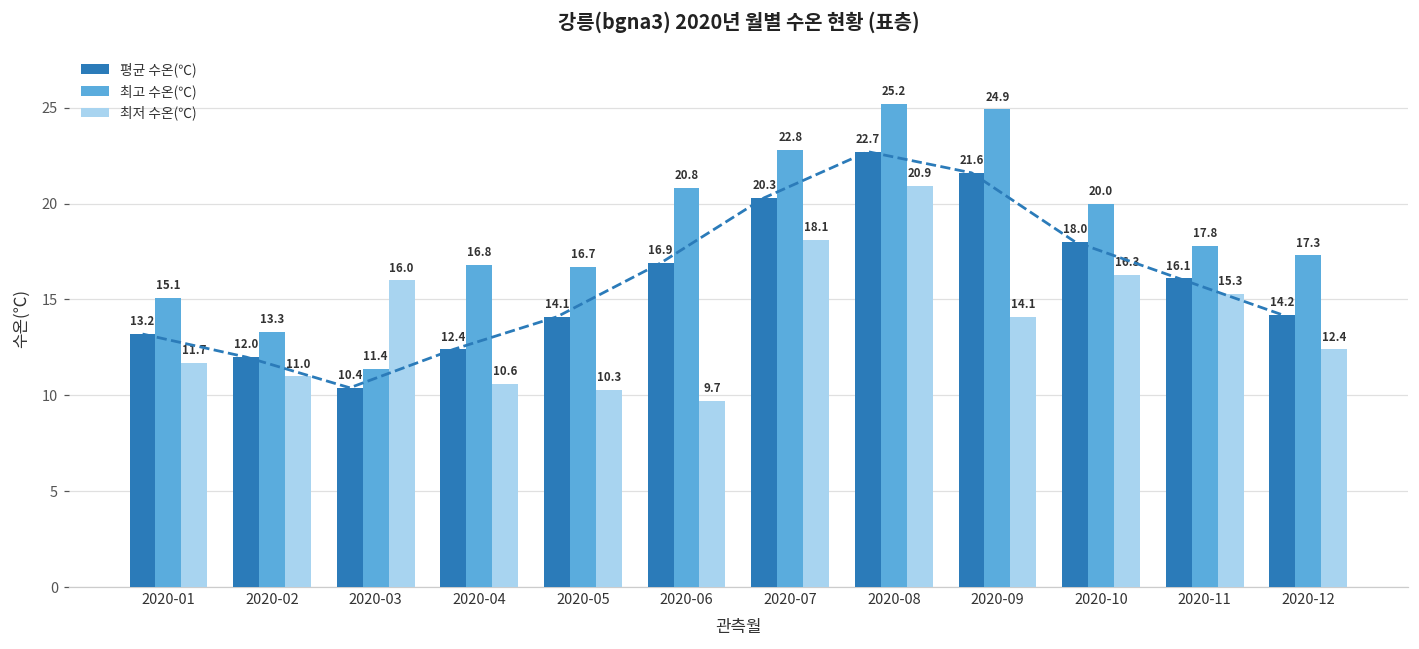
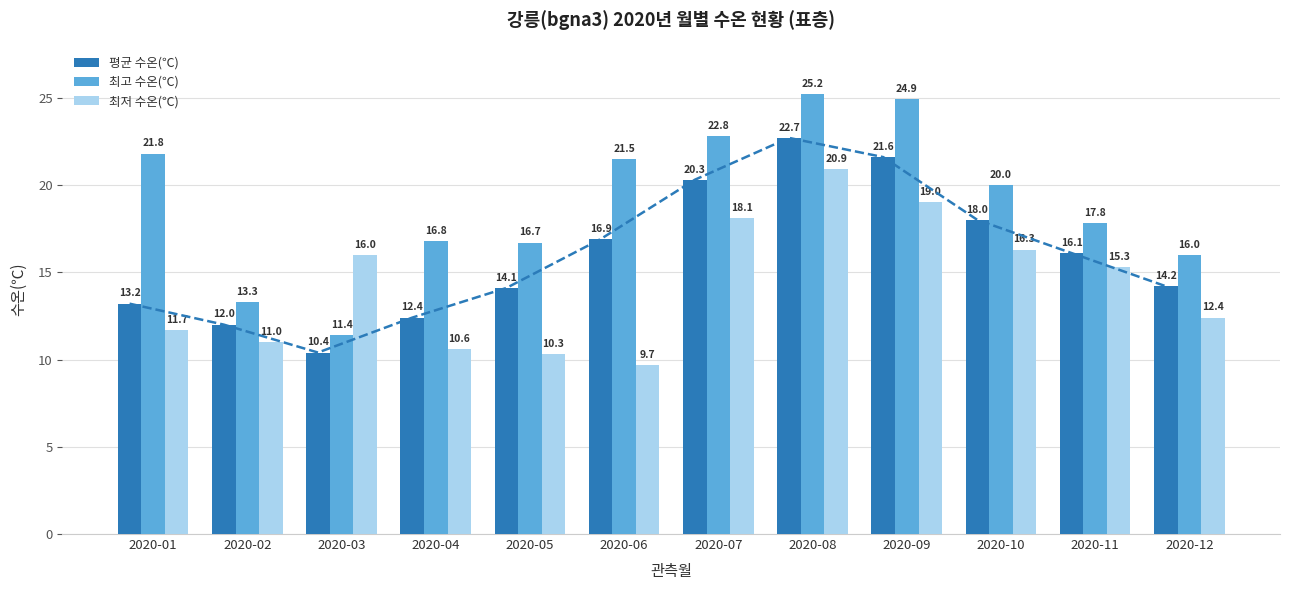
최고 수온(℃), 2020-01: 15.1 -> 21.8
최고 수온(℃), 2020-06: 20.8 -> 21.5
최저 수온(℃), 2020-09: 14.1 -> 19.0
최고 수온(℃), 2020-12: 17.3 -> 16.0
